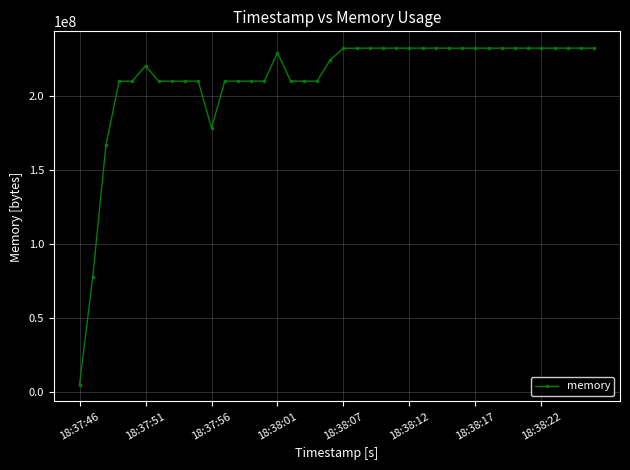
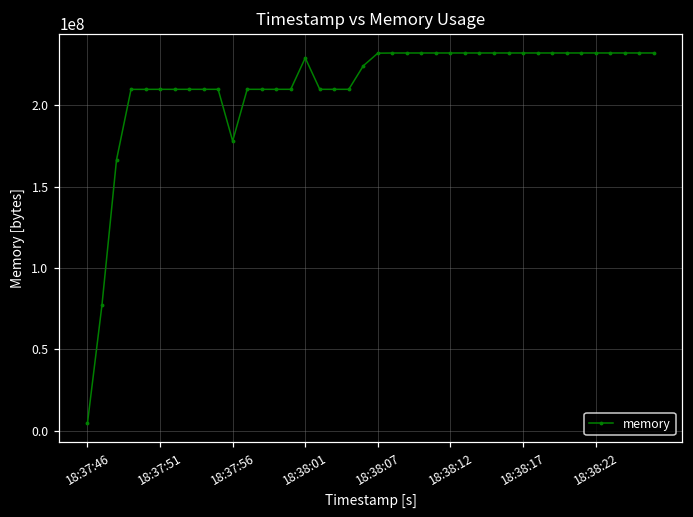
18:37:51: 220000000 -> 210000000
